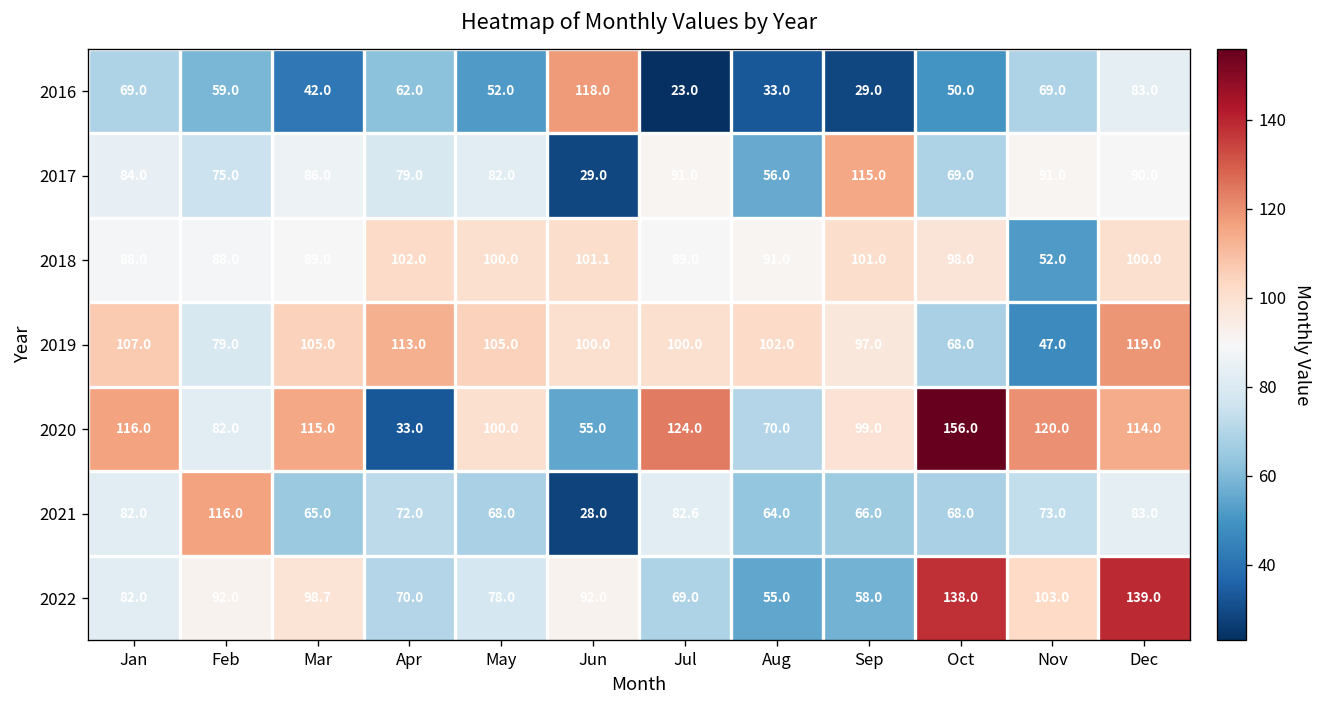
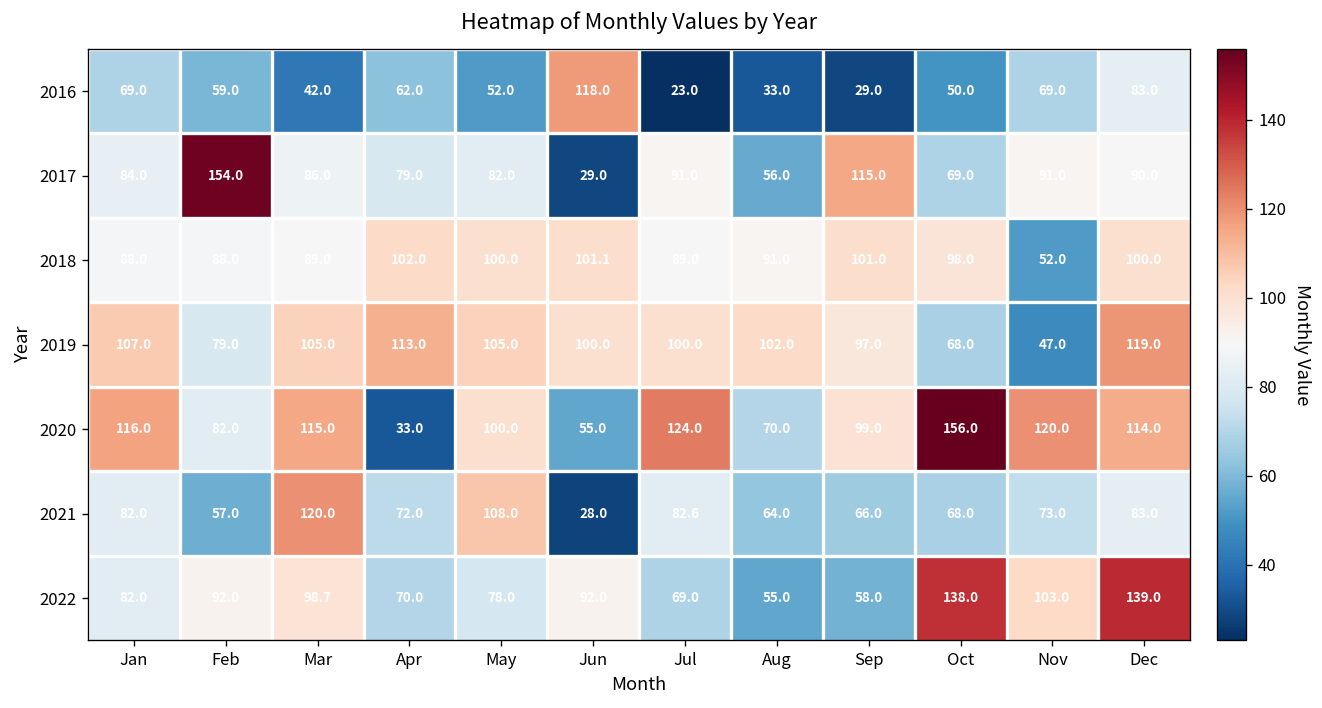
2017, Feb: 75.0 -> 154.0
2021, Feb: 116.0 -> 57.0
2021, Mar: 65.0 -> 120.0
2021, May: 68.0 -> 108.0
